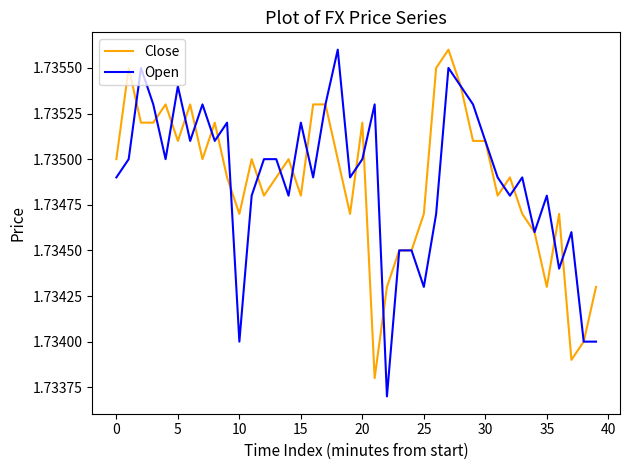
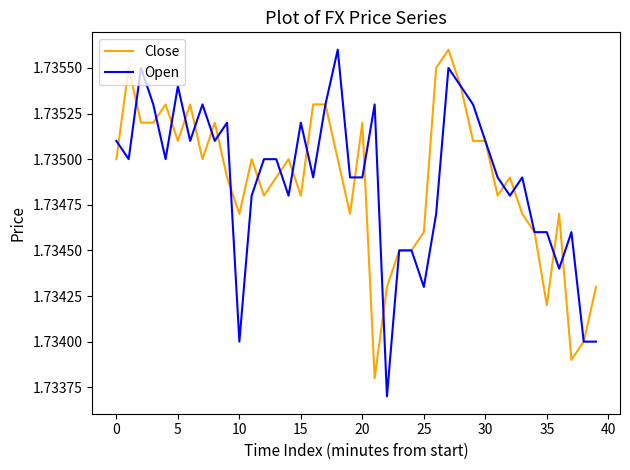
Open, 0: 1.7349 -> 1.7351
Open, 20: 1.7350 -> 1.7349
Close, 25: 1.7347 -> 1.7346
Close, 35: 1.7343 -> 1.7342
Open, 35: 1.7348 -> 1.7346
